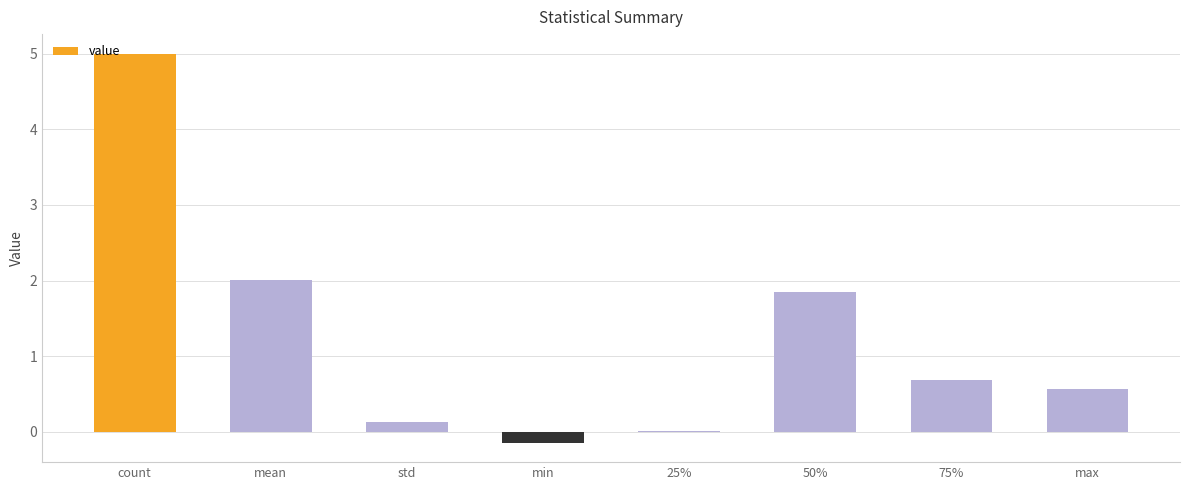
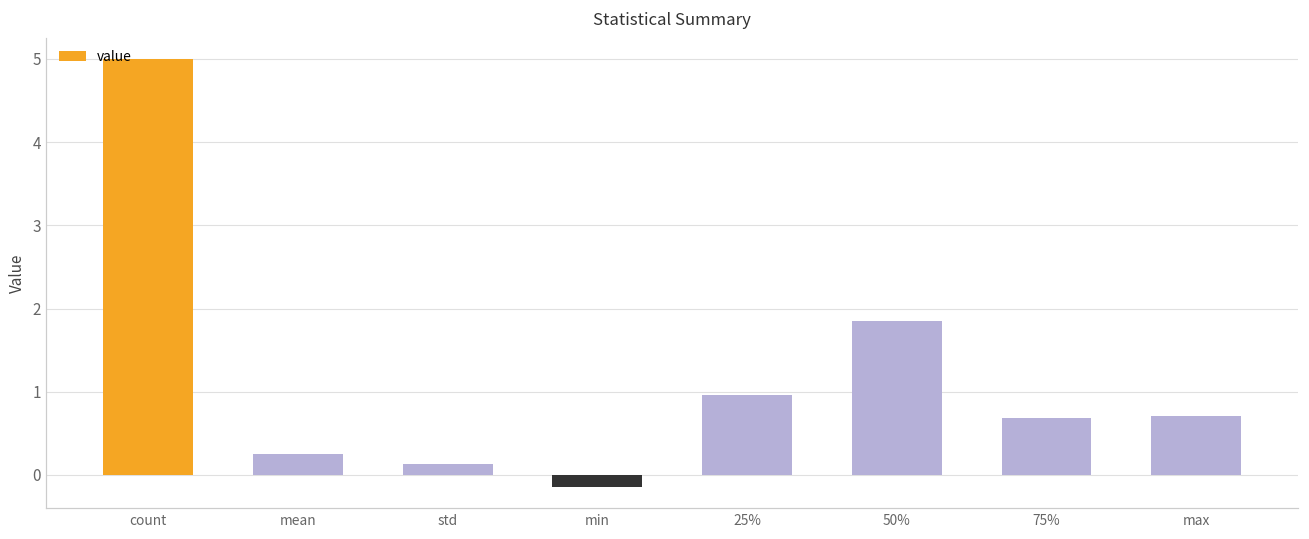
mean: 2.0 -> 0.3
25%: 0.0 -> 1.0
max: 0.6 -> 0.7
